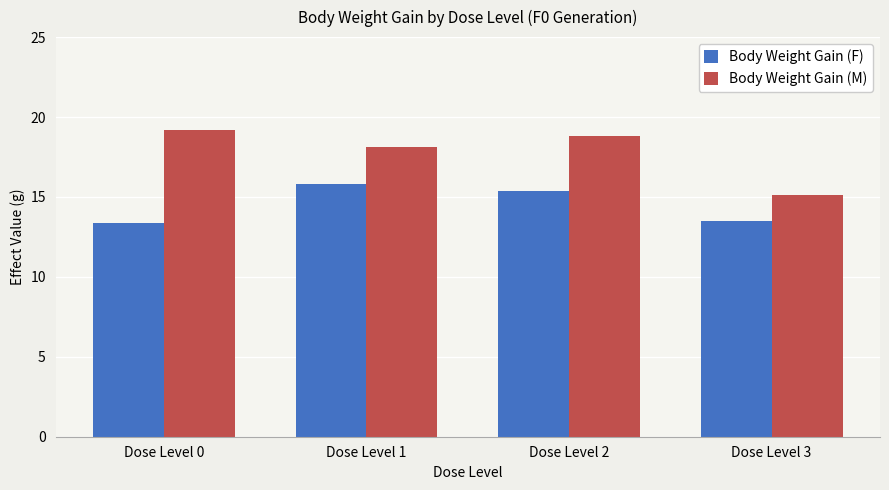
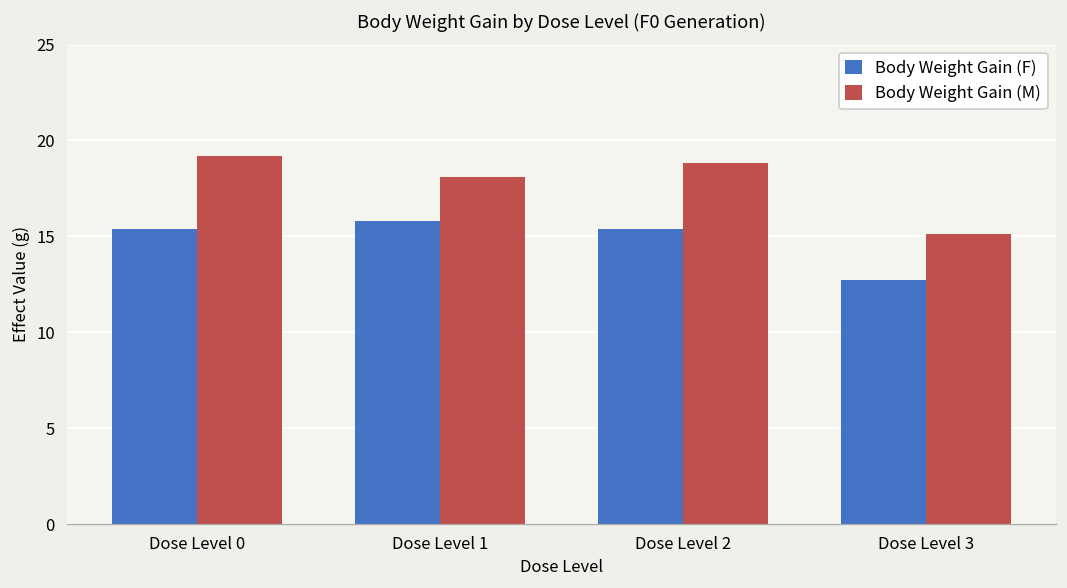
Body Weight Gain (F), Dose Level 0: 13.4 -> 15.4
Body Weight Gain (F), Dose Level 3: 13.5 -> 12.7
